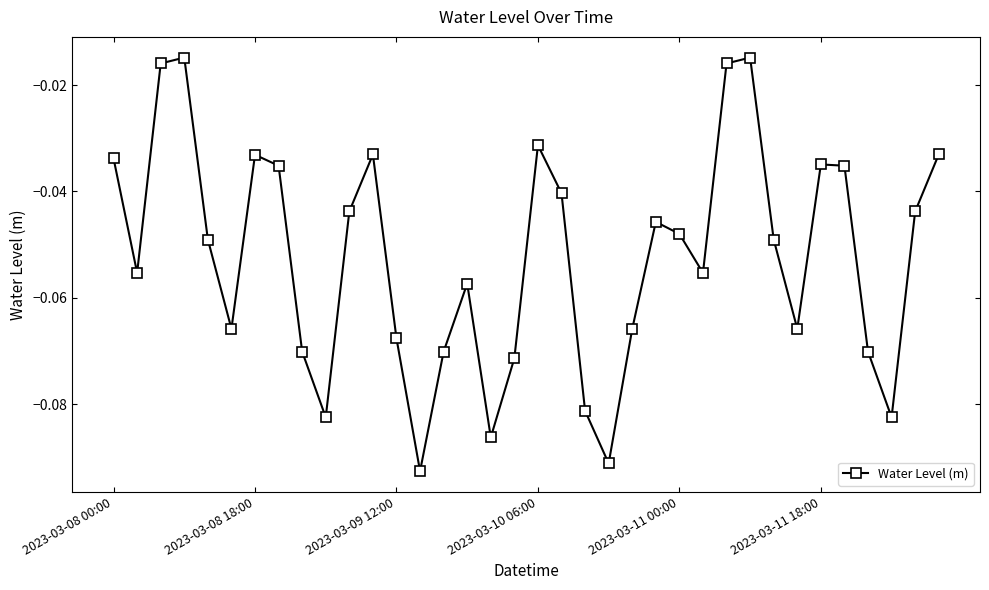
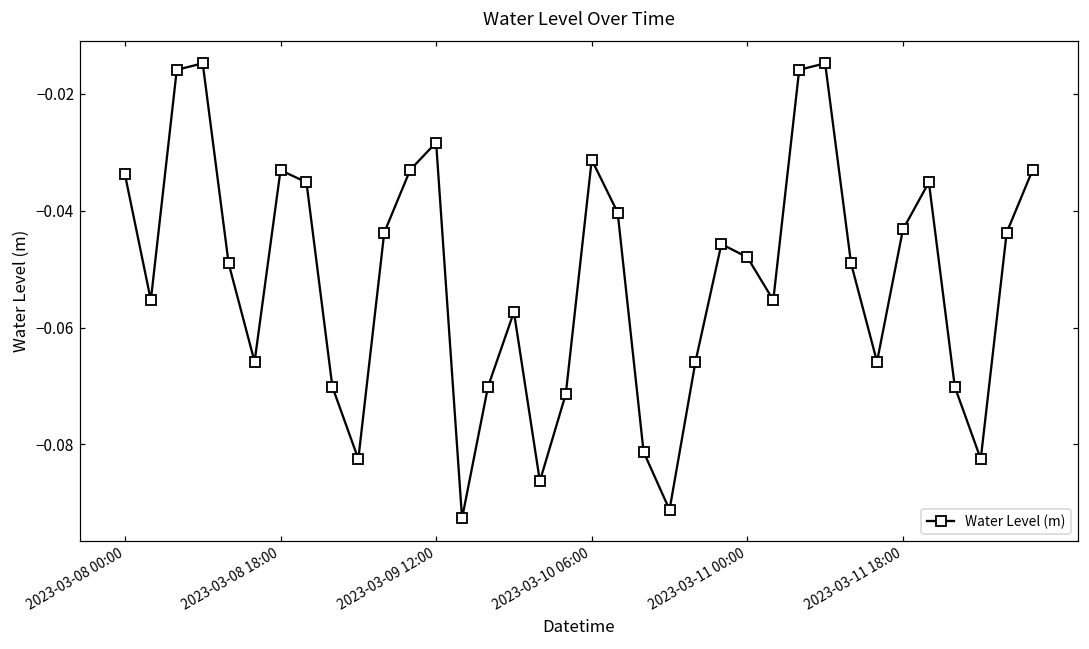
2023-03-09 12:00: -0.068 -> -0.028
2023-03-11 18:00: -0.035 -> -0.043
